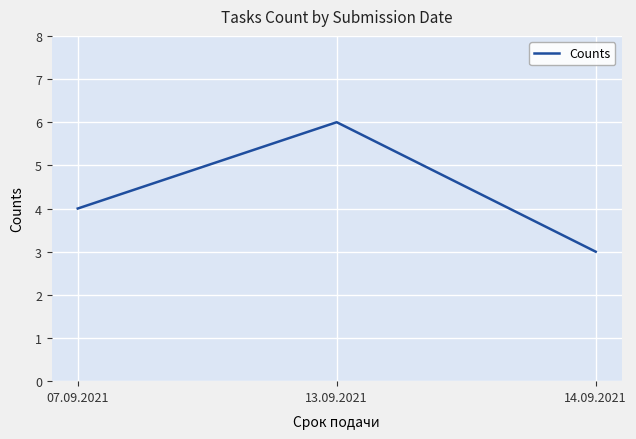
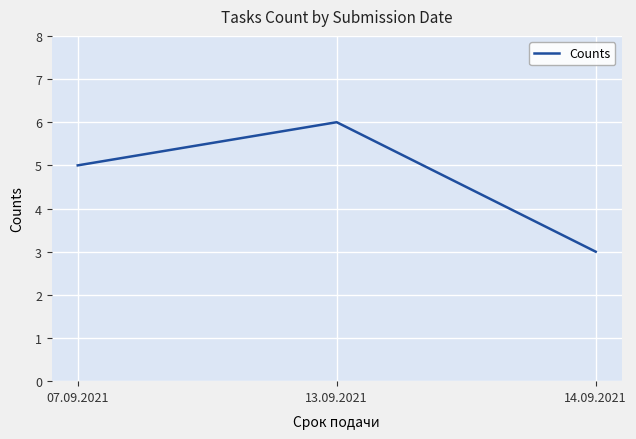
07.09.2021: 4 -> 5
